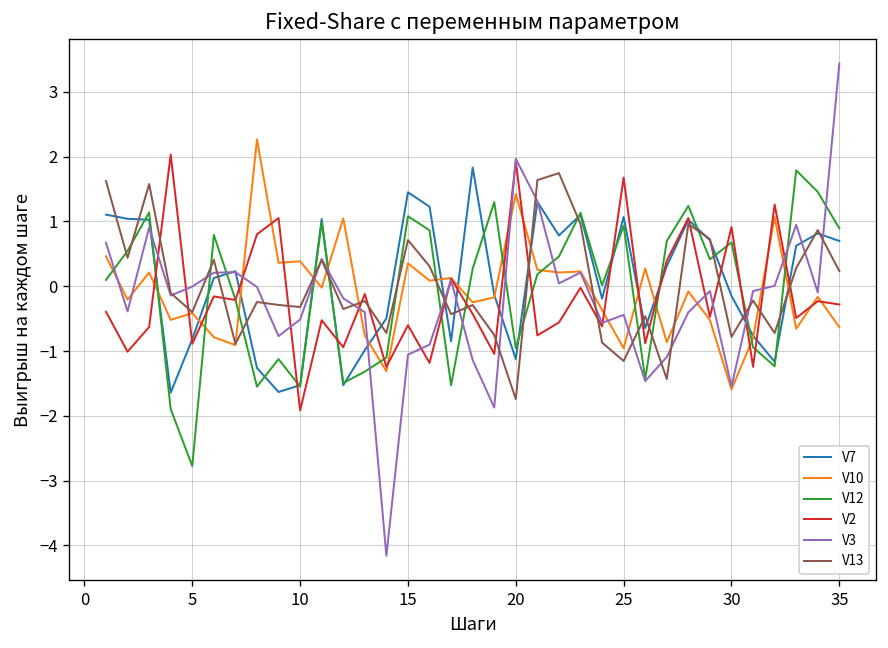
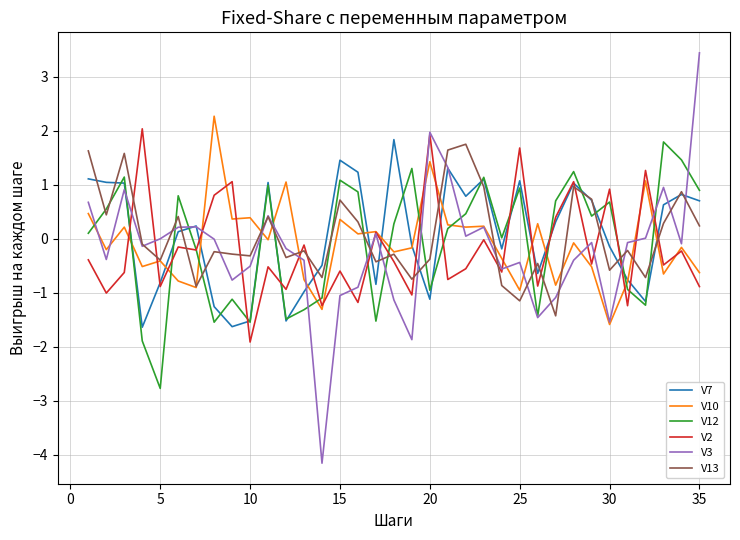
V13, 20: -1.7 -> -0.4
V13, 30: -0.8 -> -0.6
V2, 35: -0.3 -> -0.9
